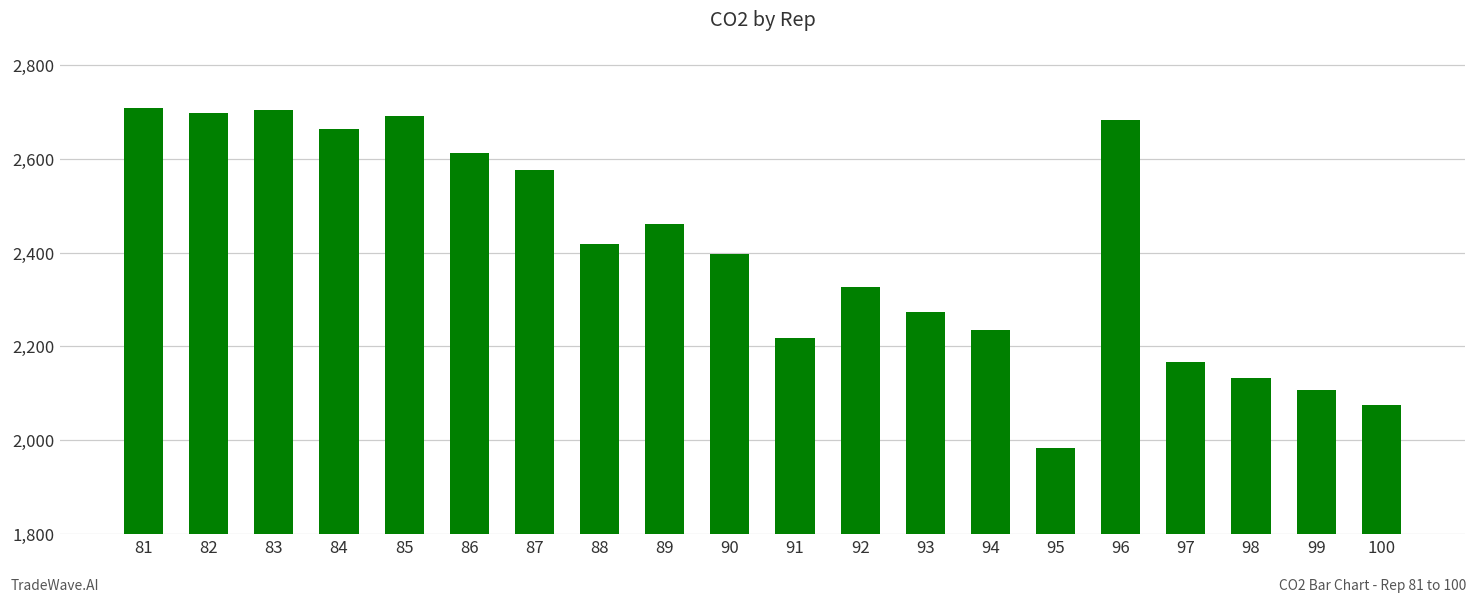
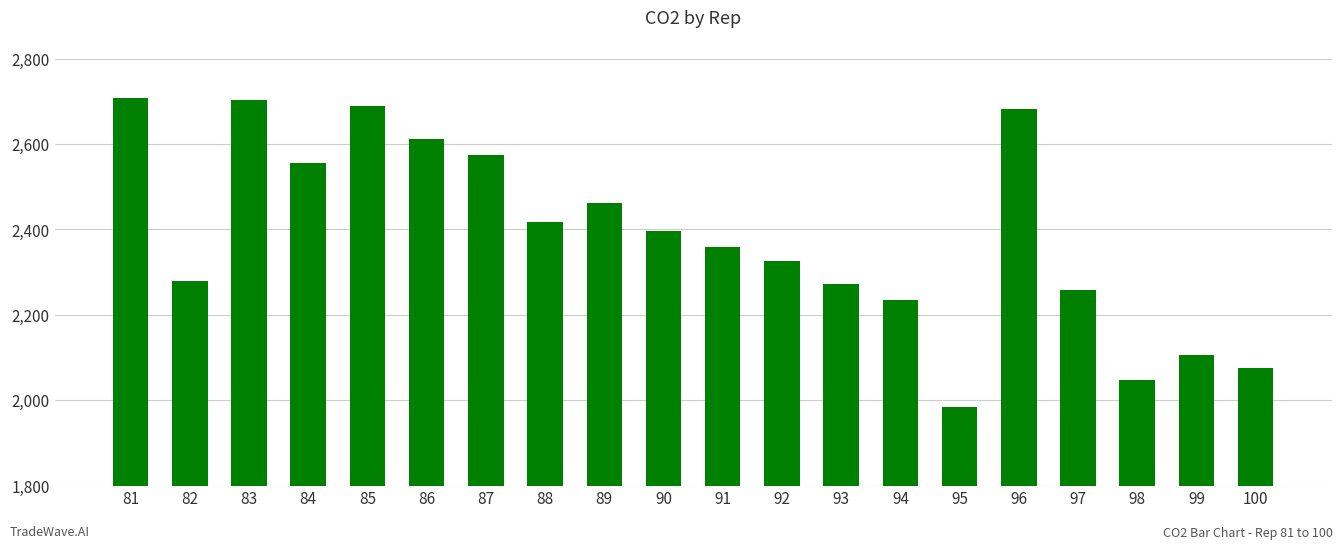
82: 2,700 -> 2,280
84: 2,660 -> 2,560
91: 2,220 -> 2,360
97: 2,170 -> 2,260
98: 2,130 -> 2,050
